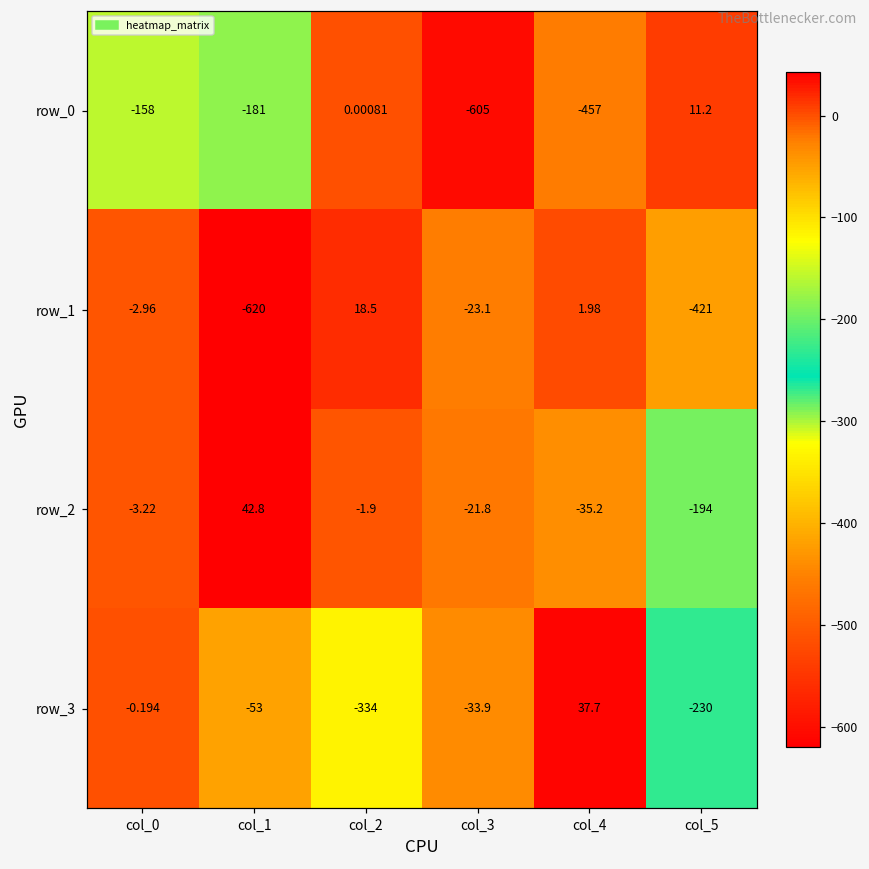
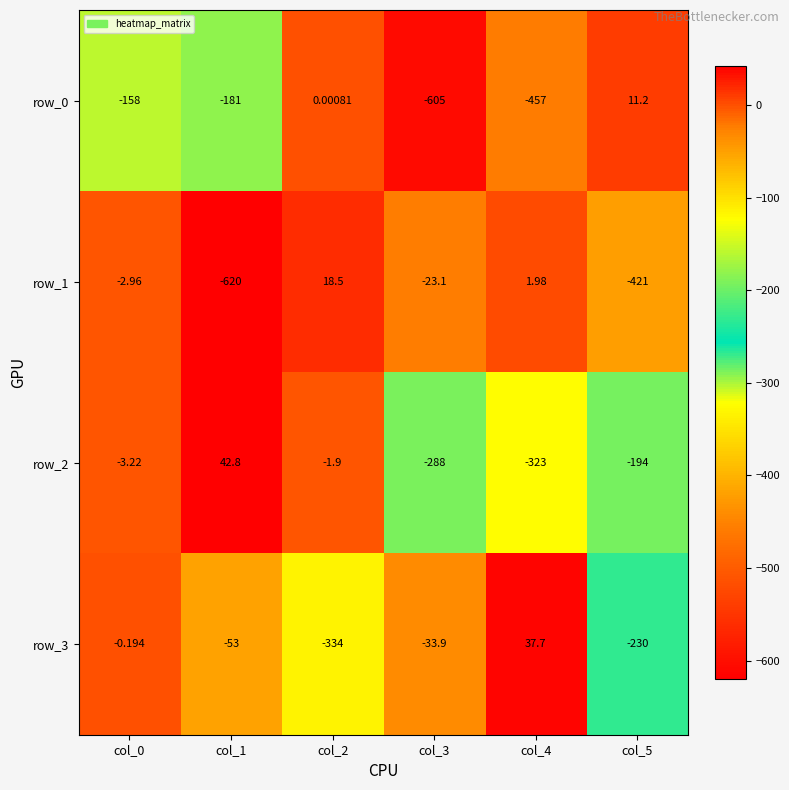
row_2, col_3: -21.8 -> -288
row_2, col_4: -35.2 -> -323
